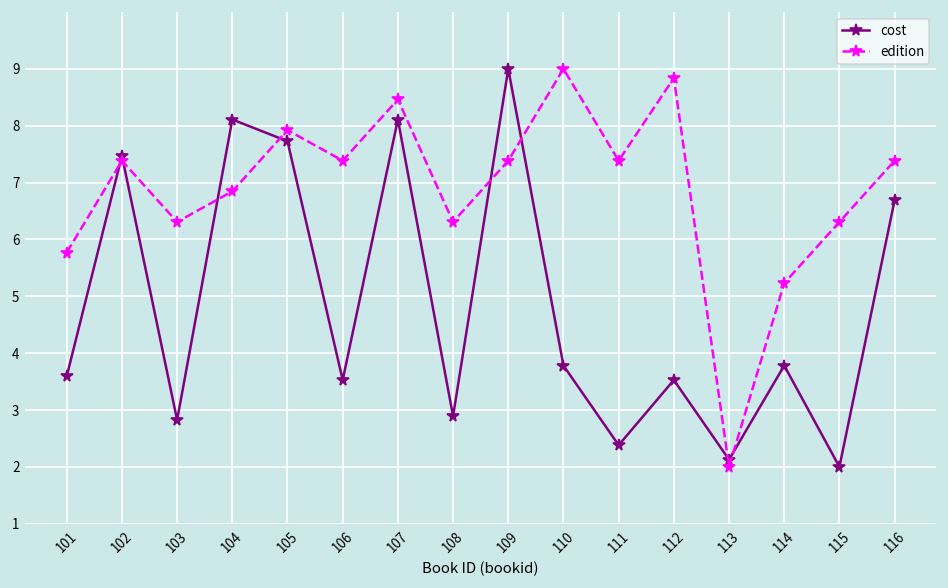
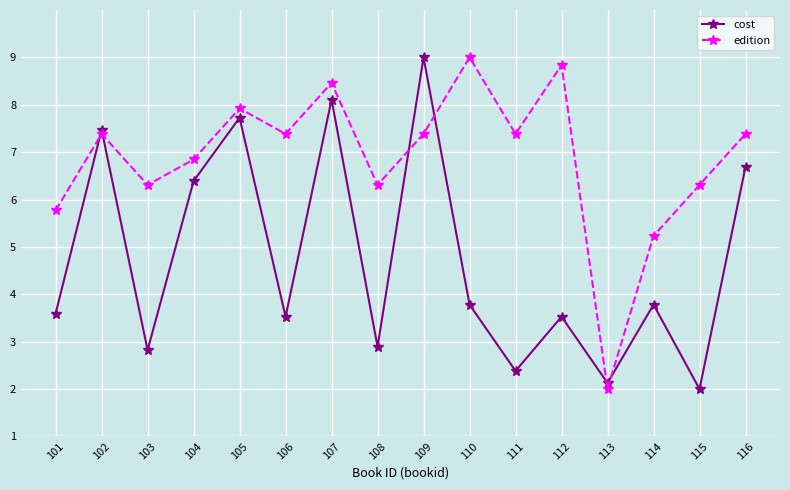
cost, 104: 8.1 -> 6.4
